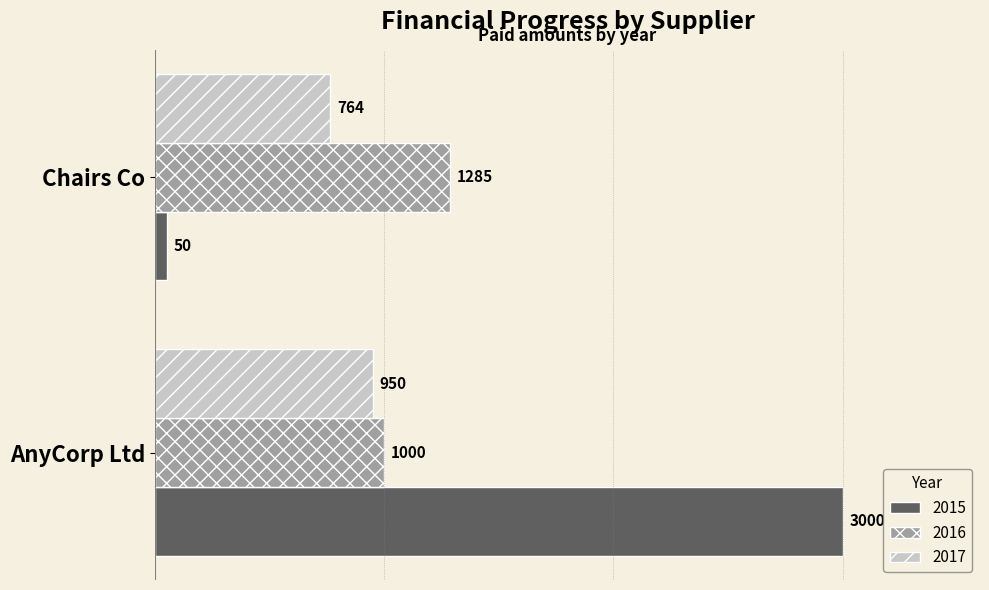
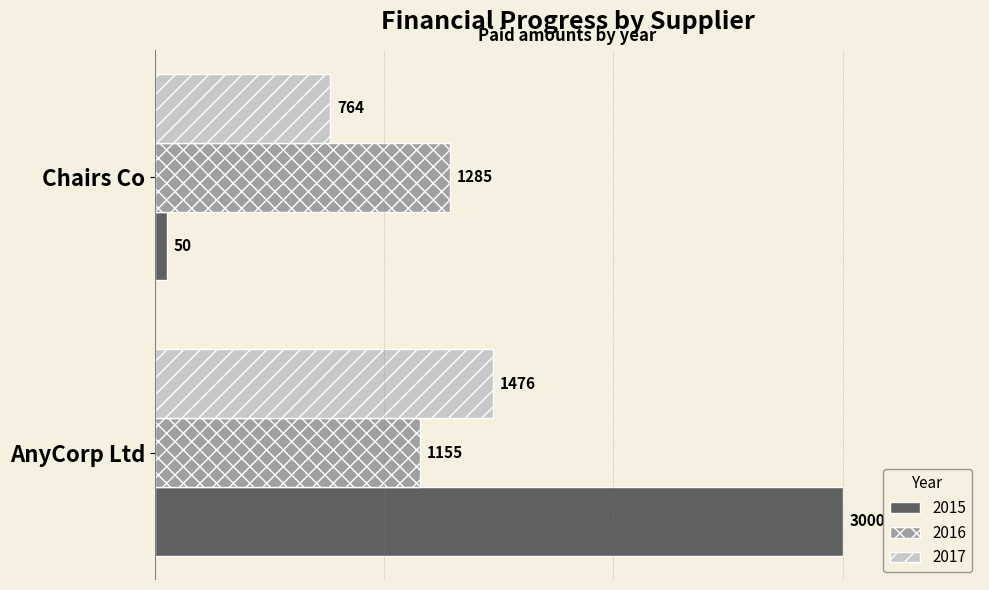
2017, AnyCorp Ltd: 950 -> 1476
2016, AnyCorp Ltd: 1000 -> 1155
